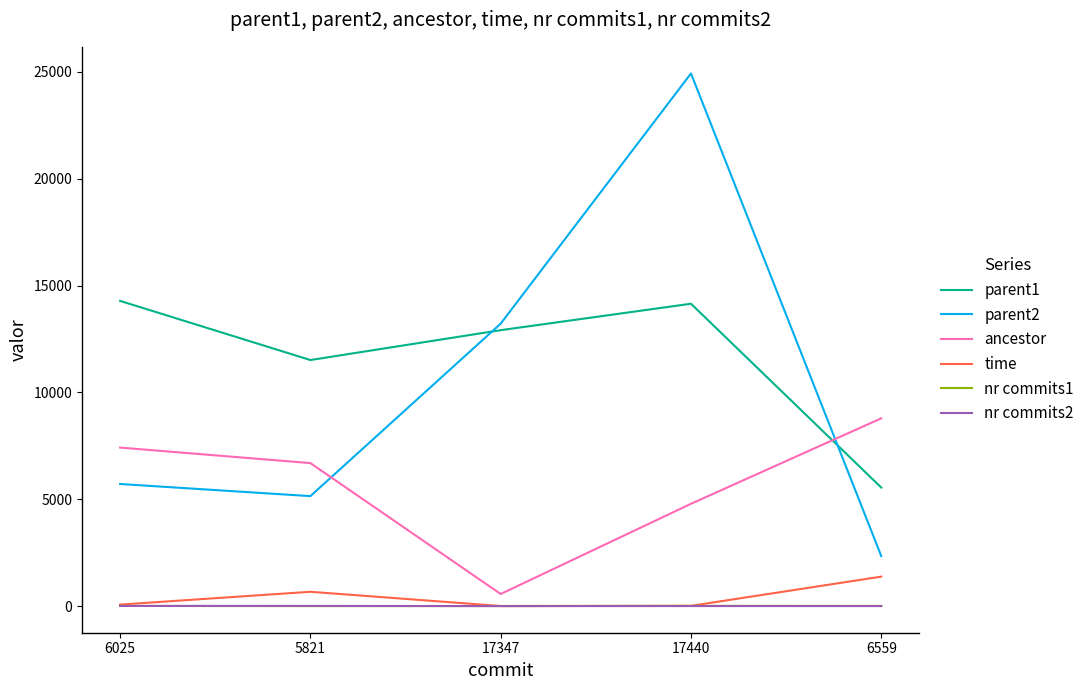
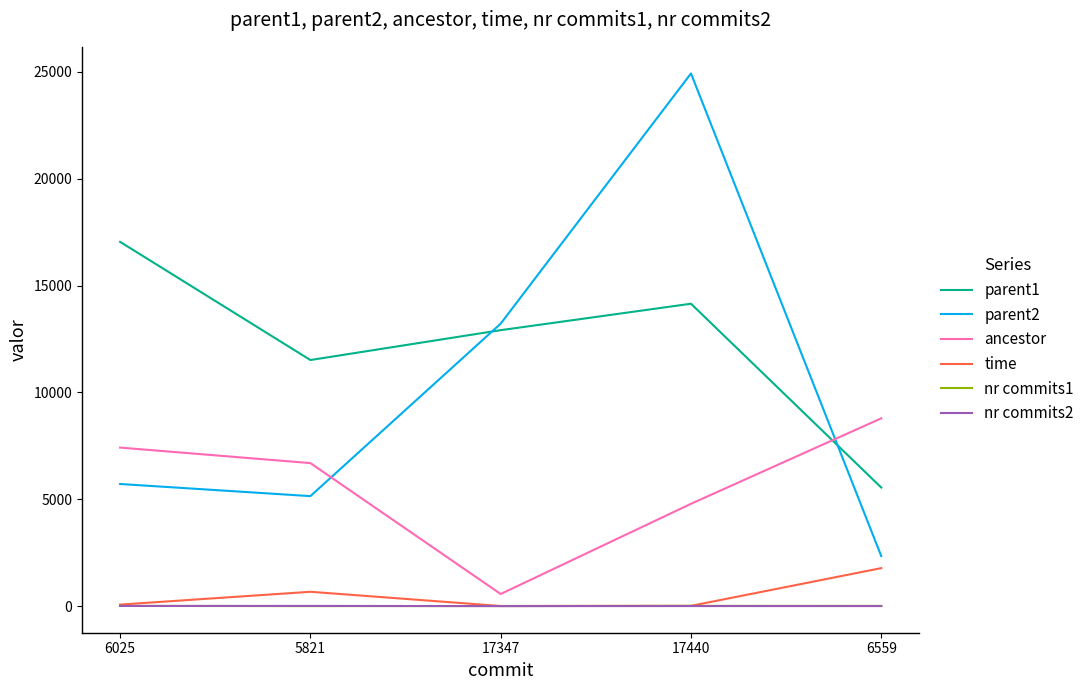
parent1, 6025: 14300 -> 17100
time, 6559: 1400 -> 1800
